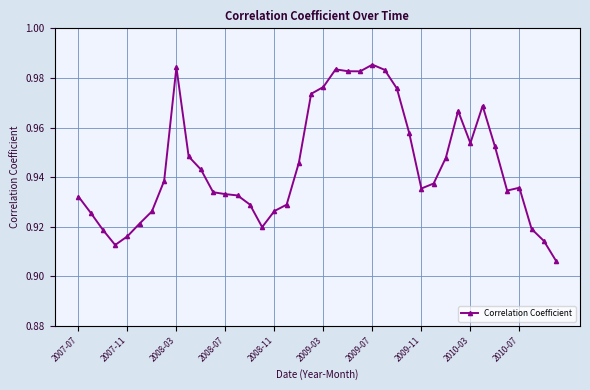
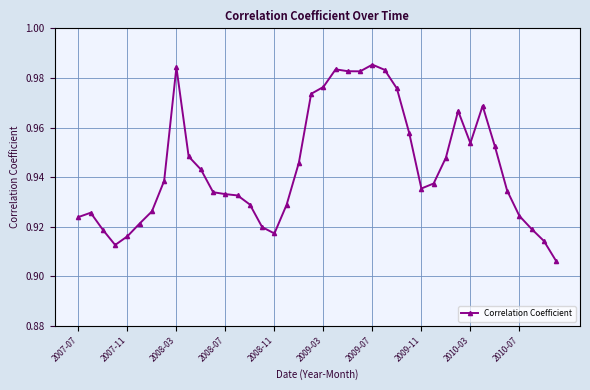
2007-07: 0.932 -> 0.924
2008-11: 0.926 -> 0.917
2010-07: 0.936 -> 0.924
